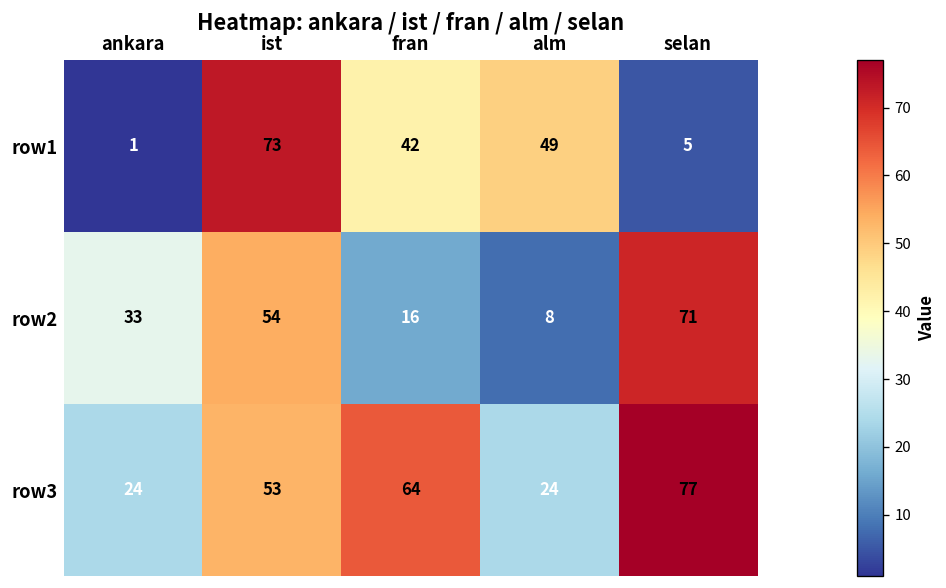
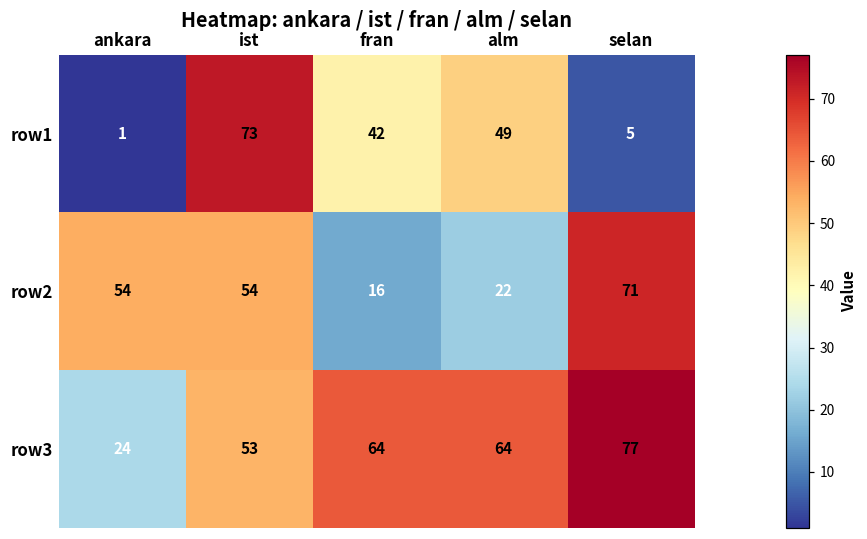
row2, ankara: 33 -> 54
row2, alm: 8 -> 22
row3, alm: 24 -> 64
